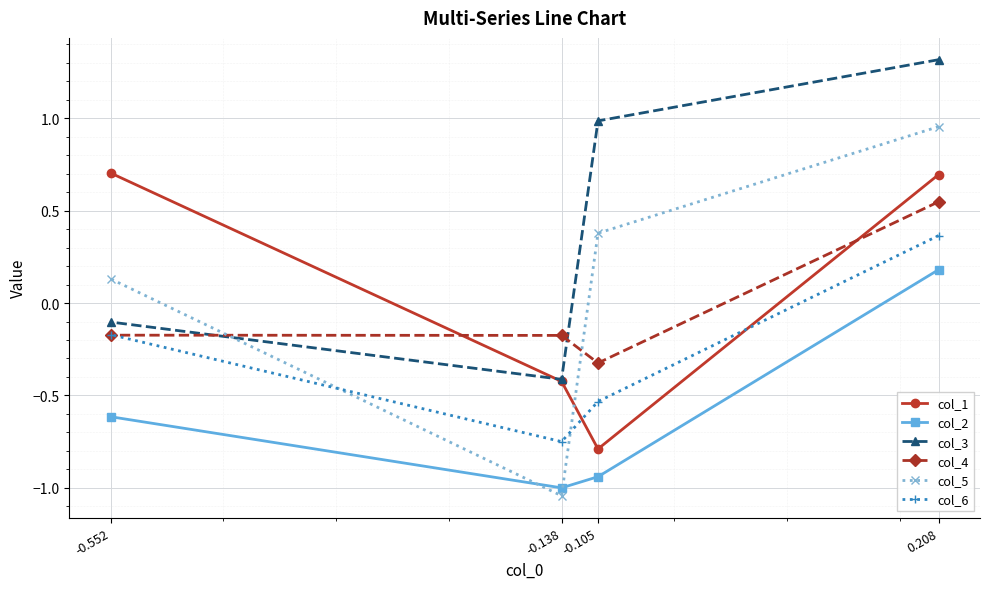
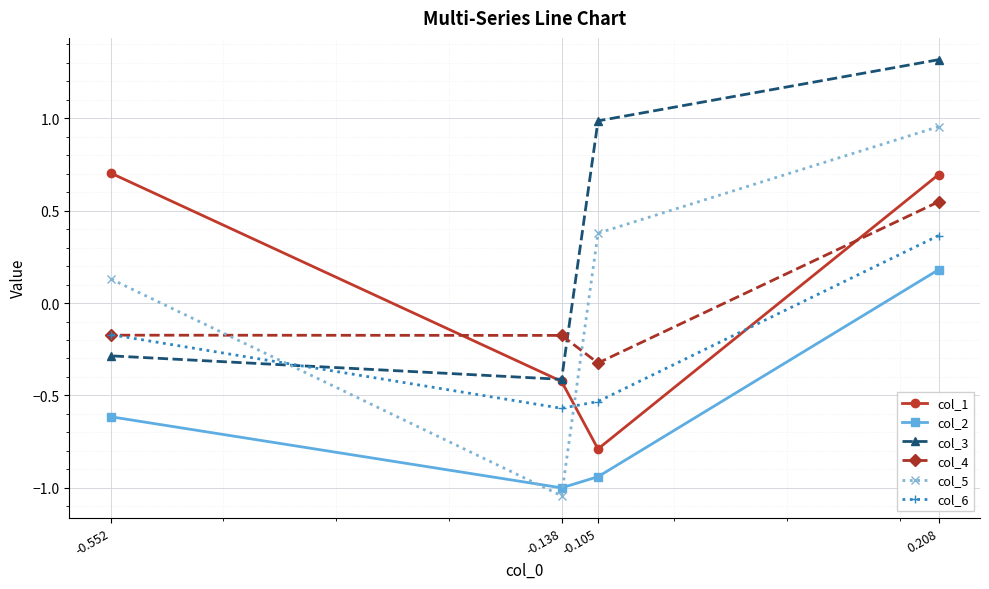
col_3, -0.552: -0.10 -> -0.29
col_6, -0.138: -0.75 -> -0.57
